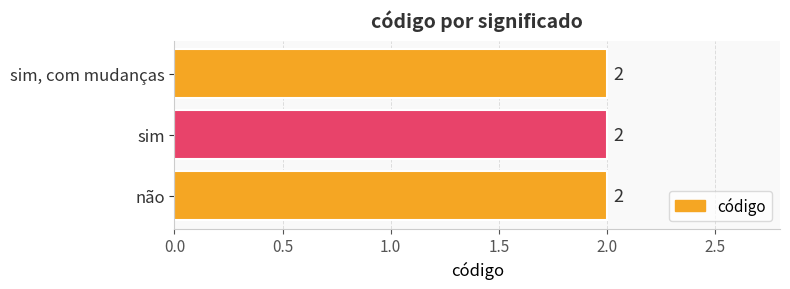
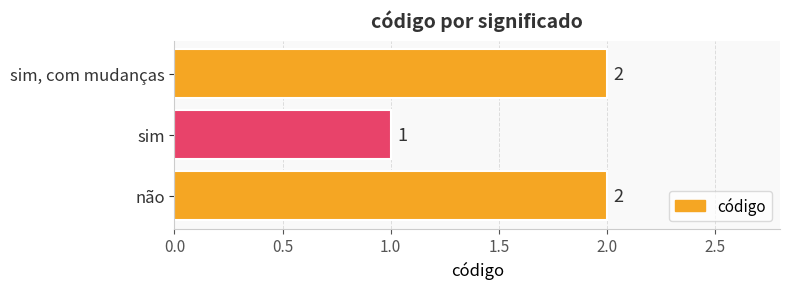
sim: 2 -> 1
